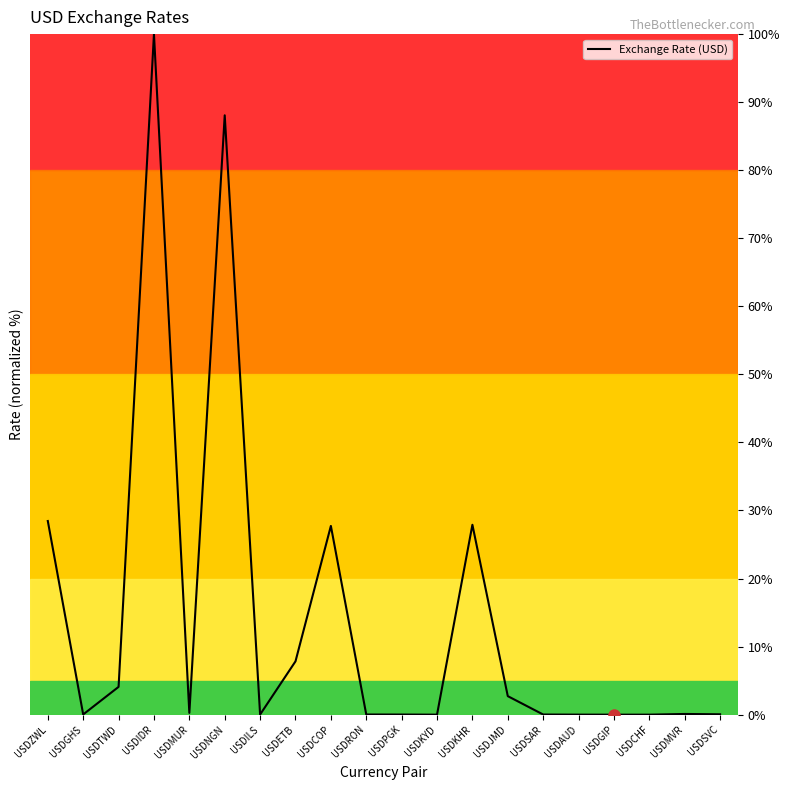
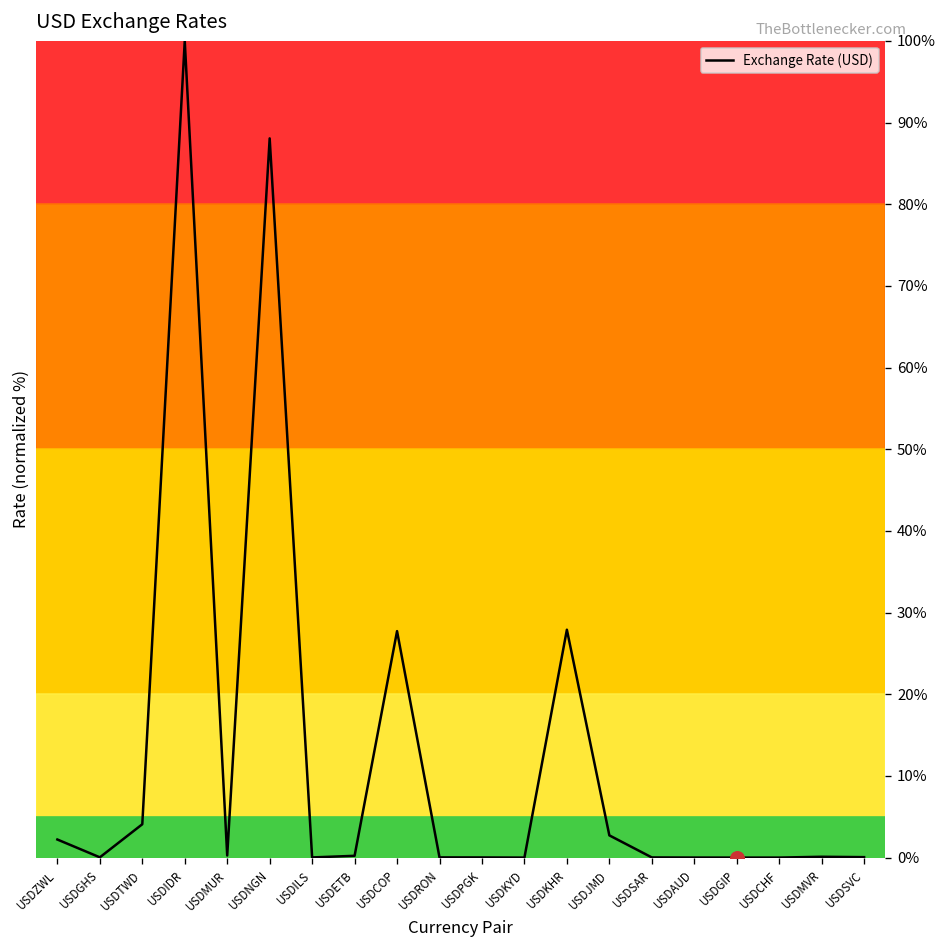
Exchange Rate (USD), USDZWL: 28% -> 2%
Exchange Rate (USD), USDETB: 8% -> 0%
